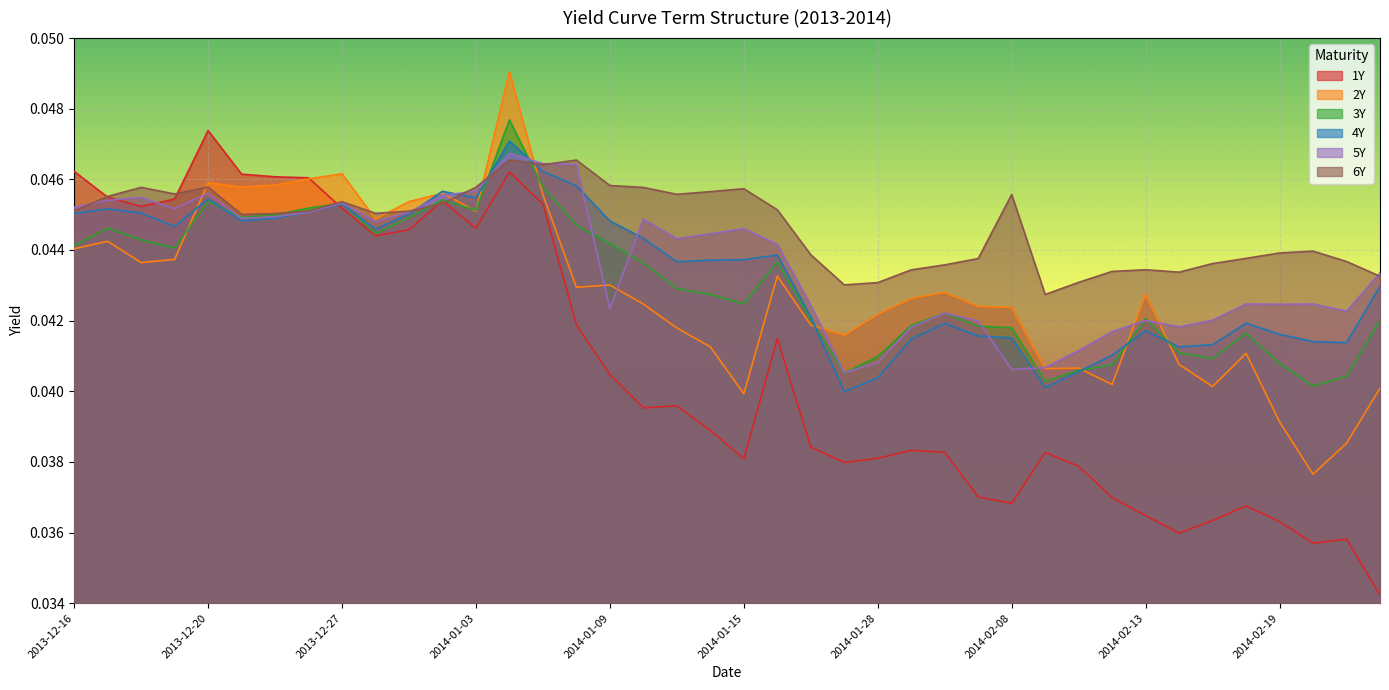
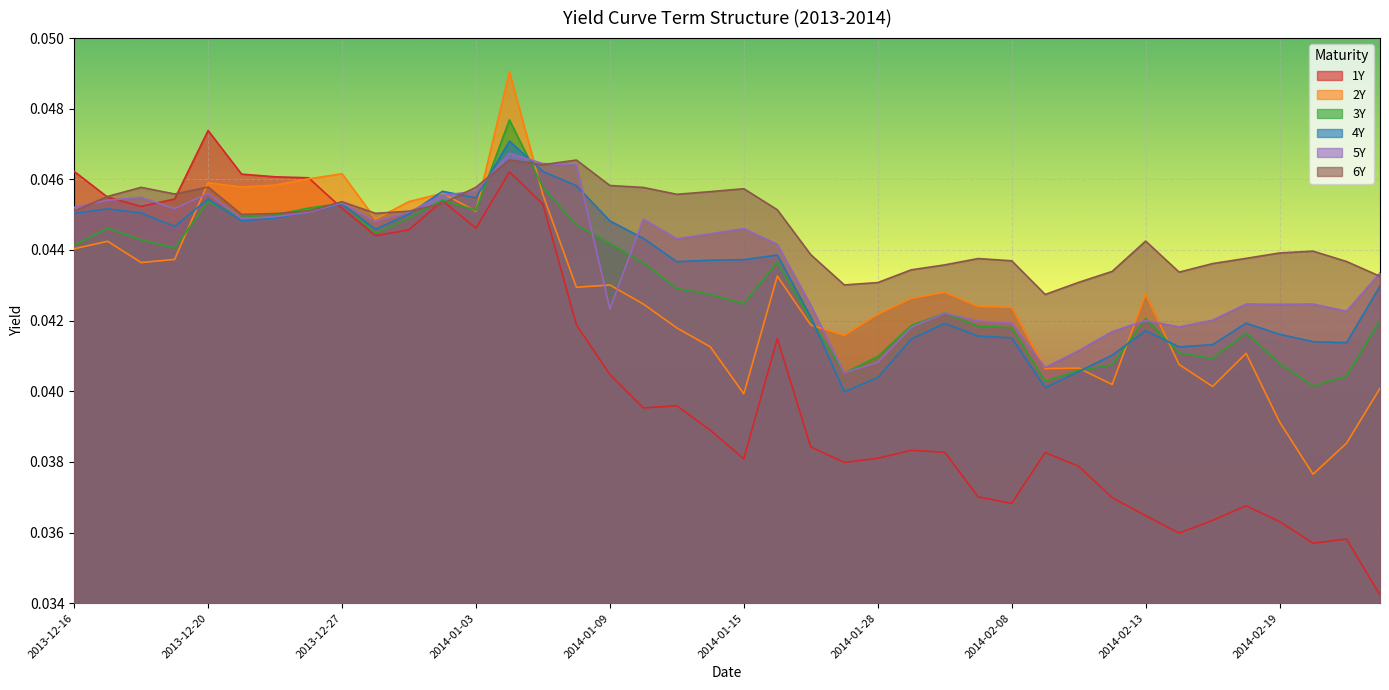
5Y, 2014-02-08: 0.0406 -> 0.0419
6Y, 2014-02-08: 0.0456 -> 0.0437
6Y, 2014-02-13: 0.0434 -> 0.0443
